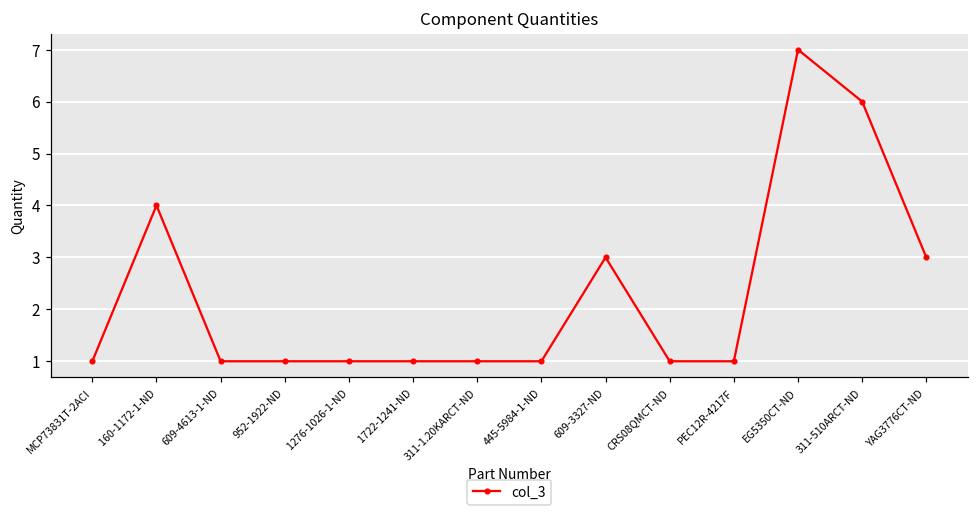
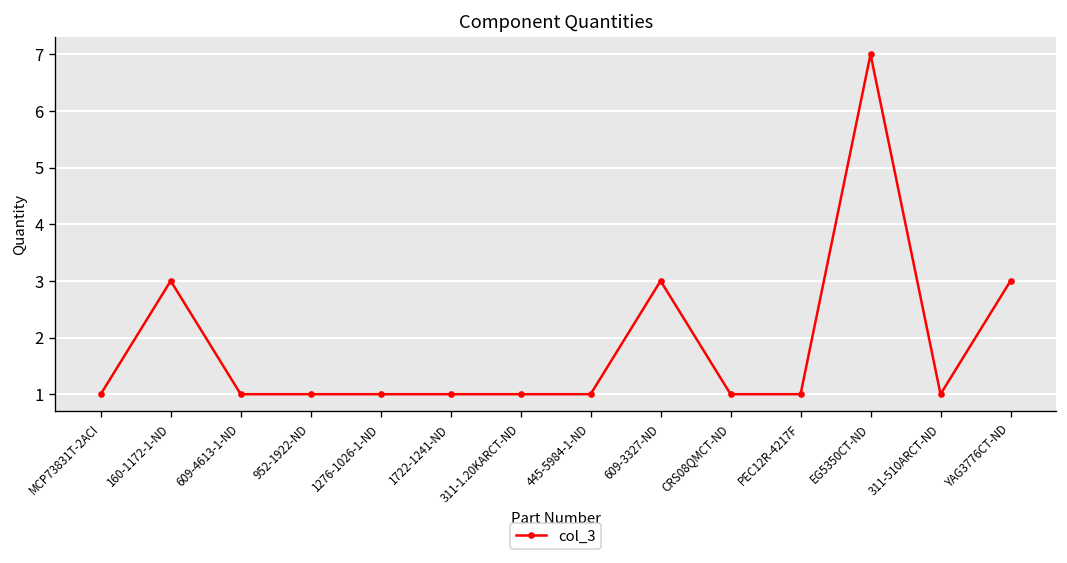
160-1172-1-ND: 4 -> 3
311-510ARCT-ND: 6 -> 1
